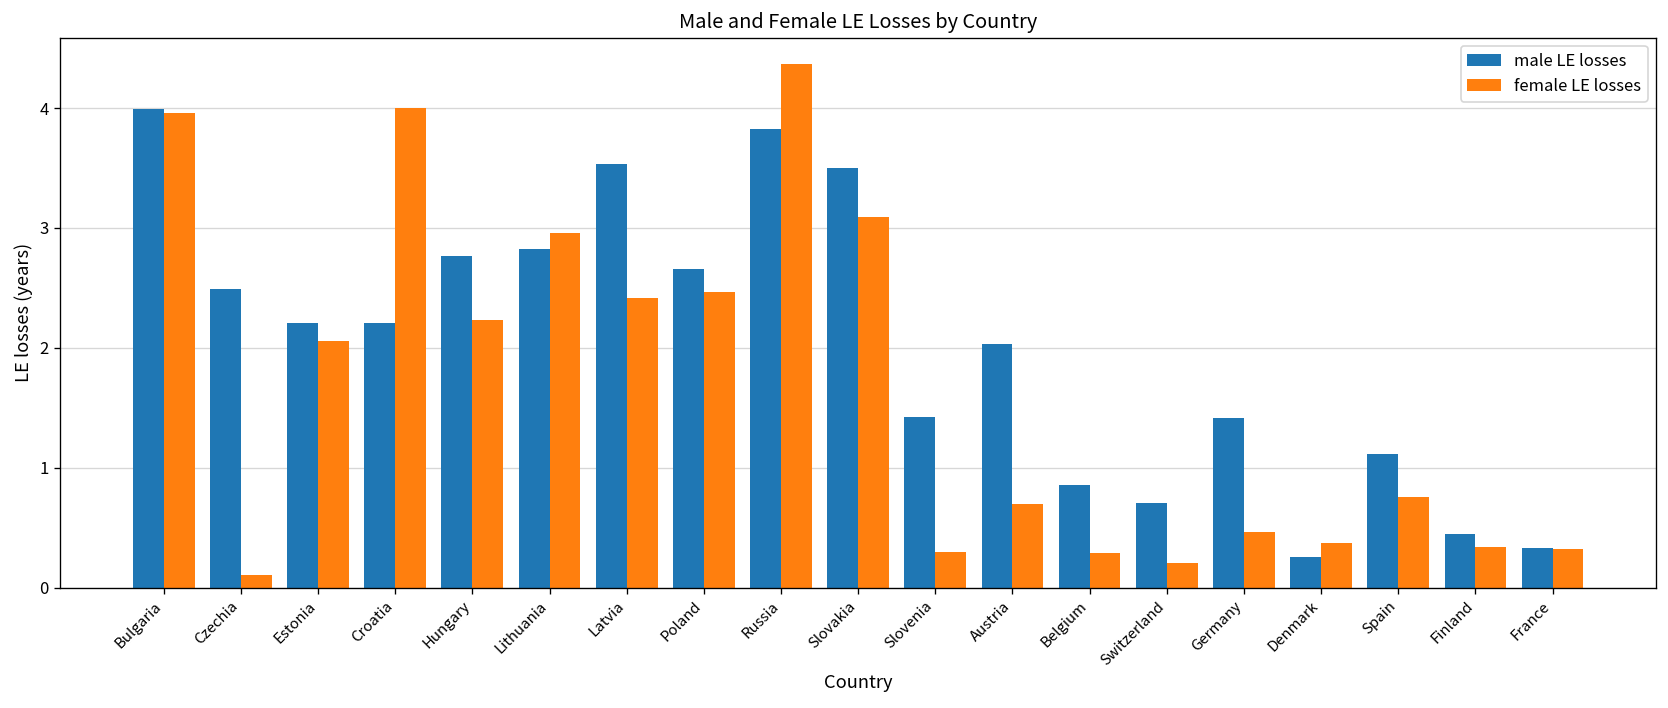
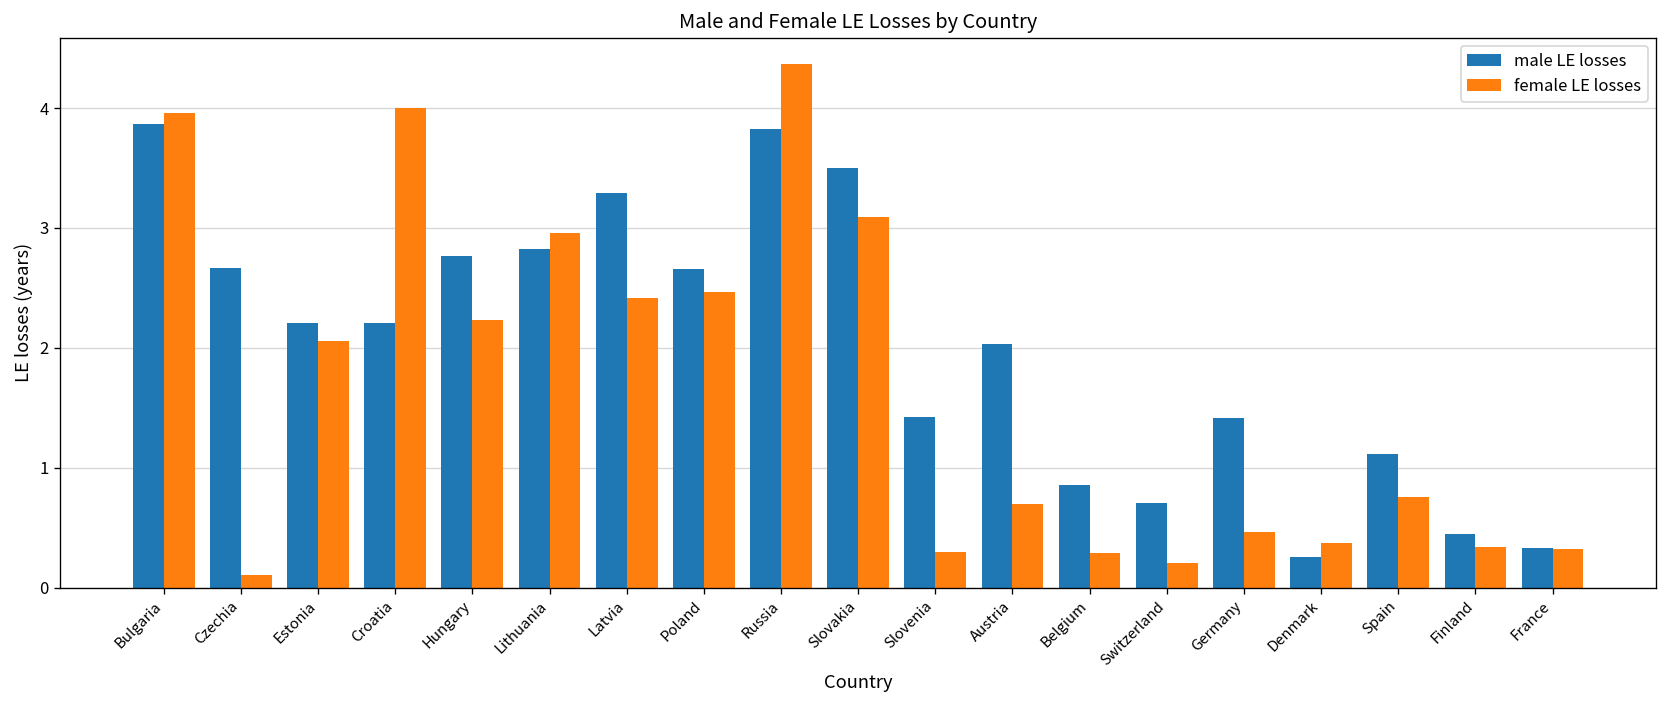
male LE losses, Bulgaria: 4.0 -> 3.9
male LE losses, Czechia: 2.5 -> 2.7
male LE losses, Latvia: 3.5 -> 3.3
